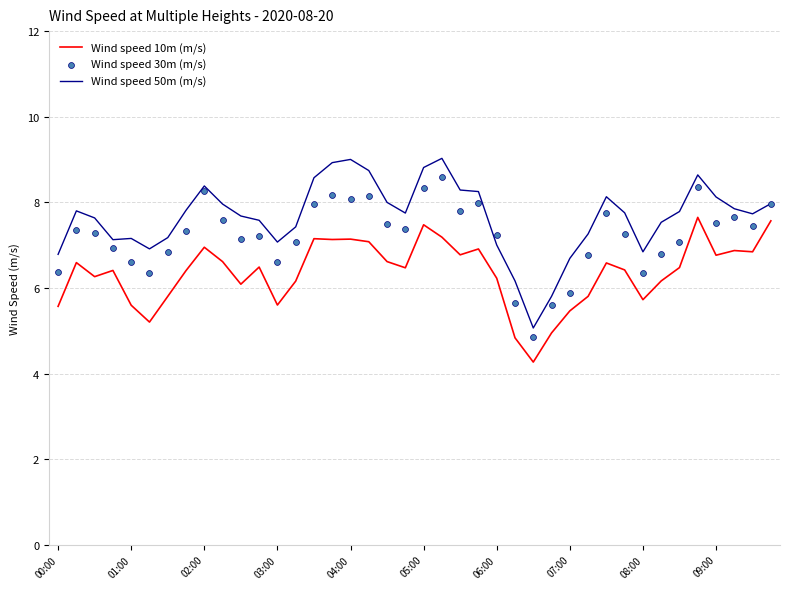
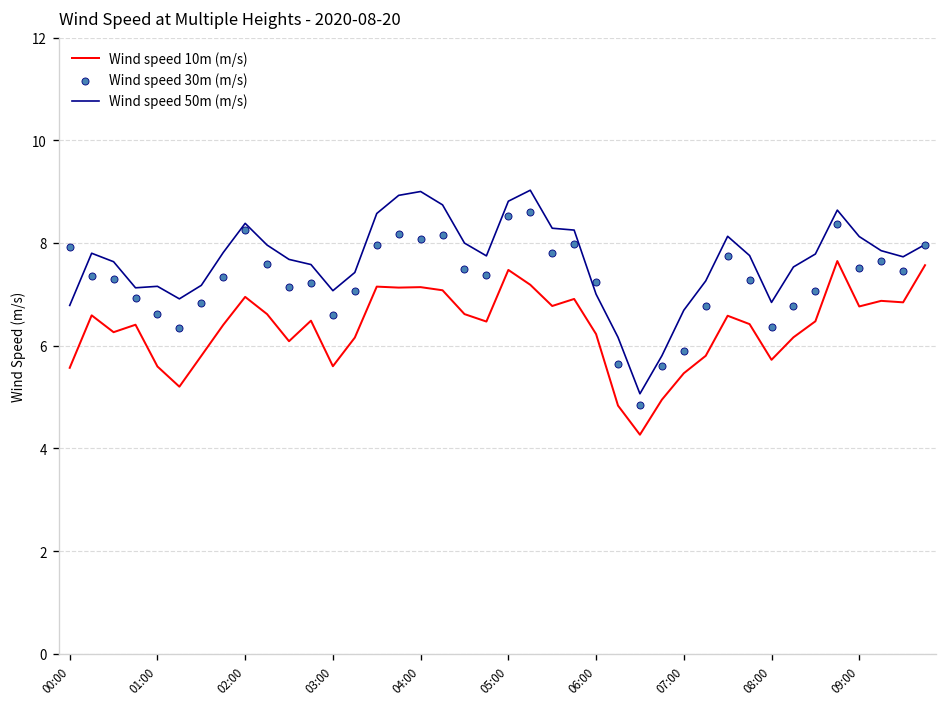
Wind speed 30m (m/s), 00:00: 6.4 -> 7.9
Wind speed 30m (m/s), 05:00: 8.3 -> 8.5
